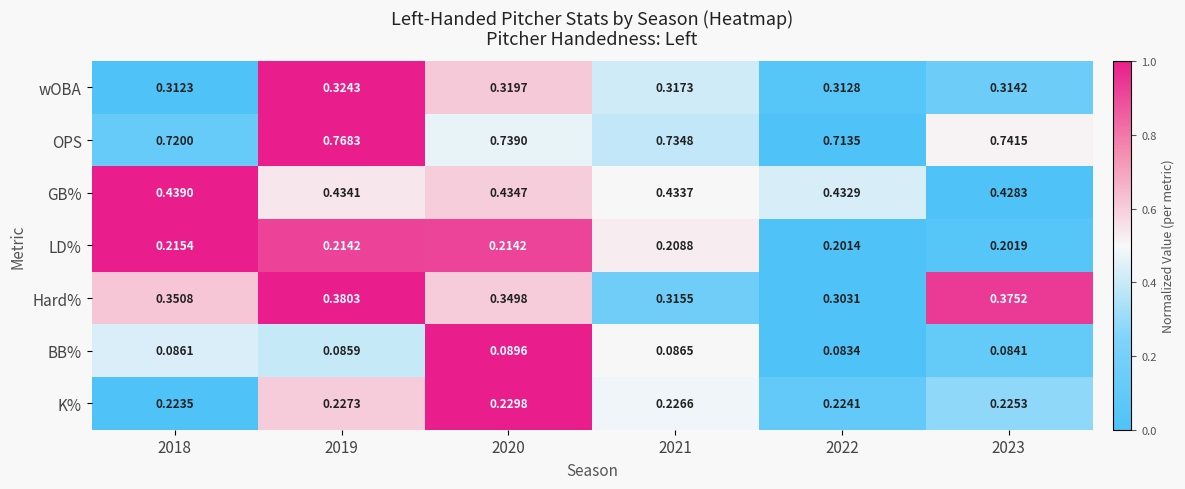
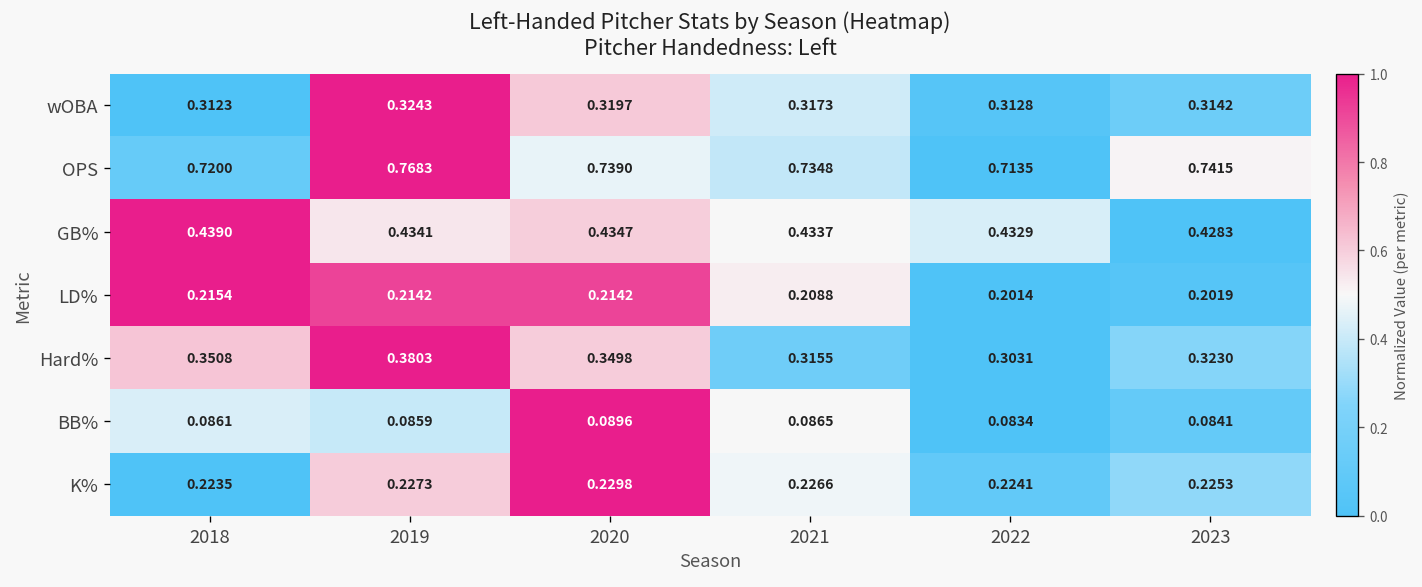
Hard%, 2023: 0.3752 -> 0.3230
